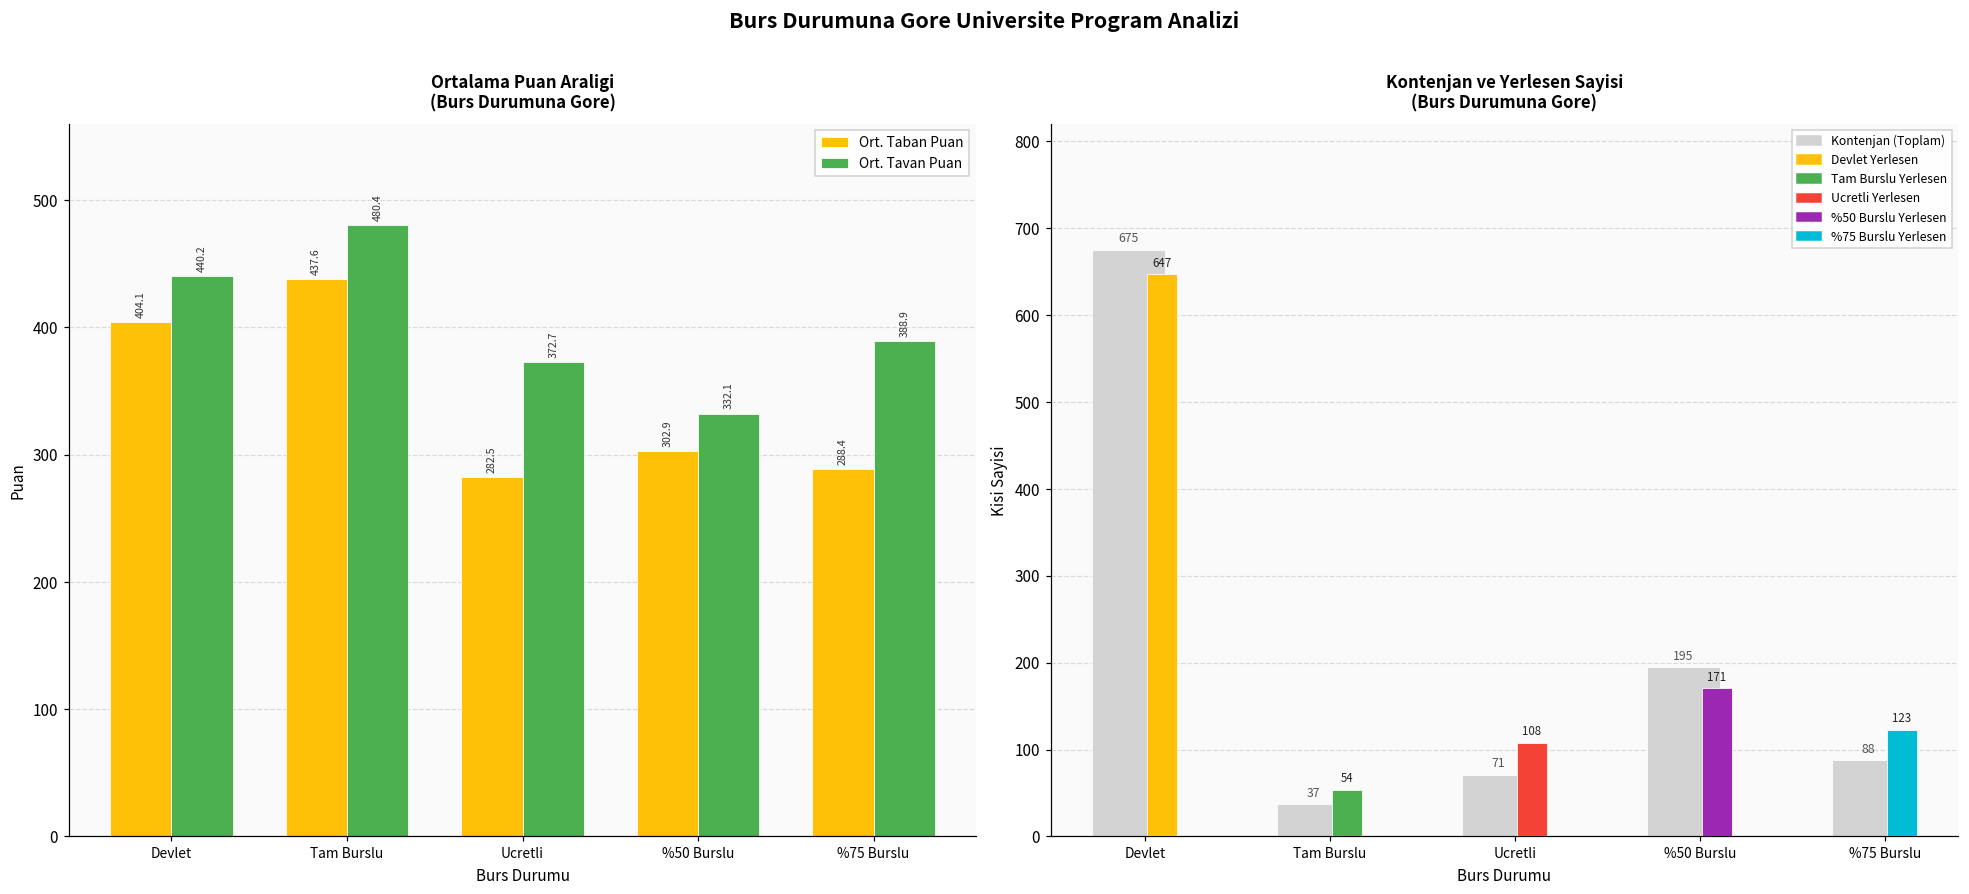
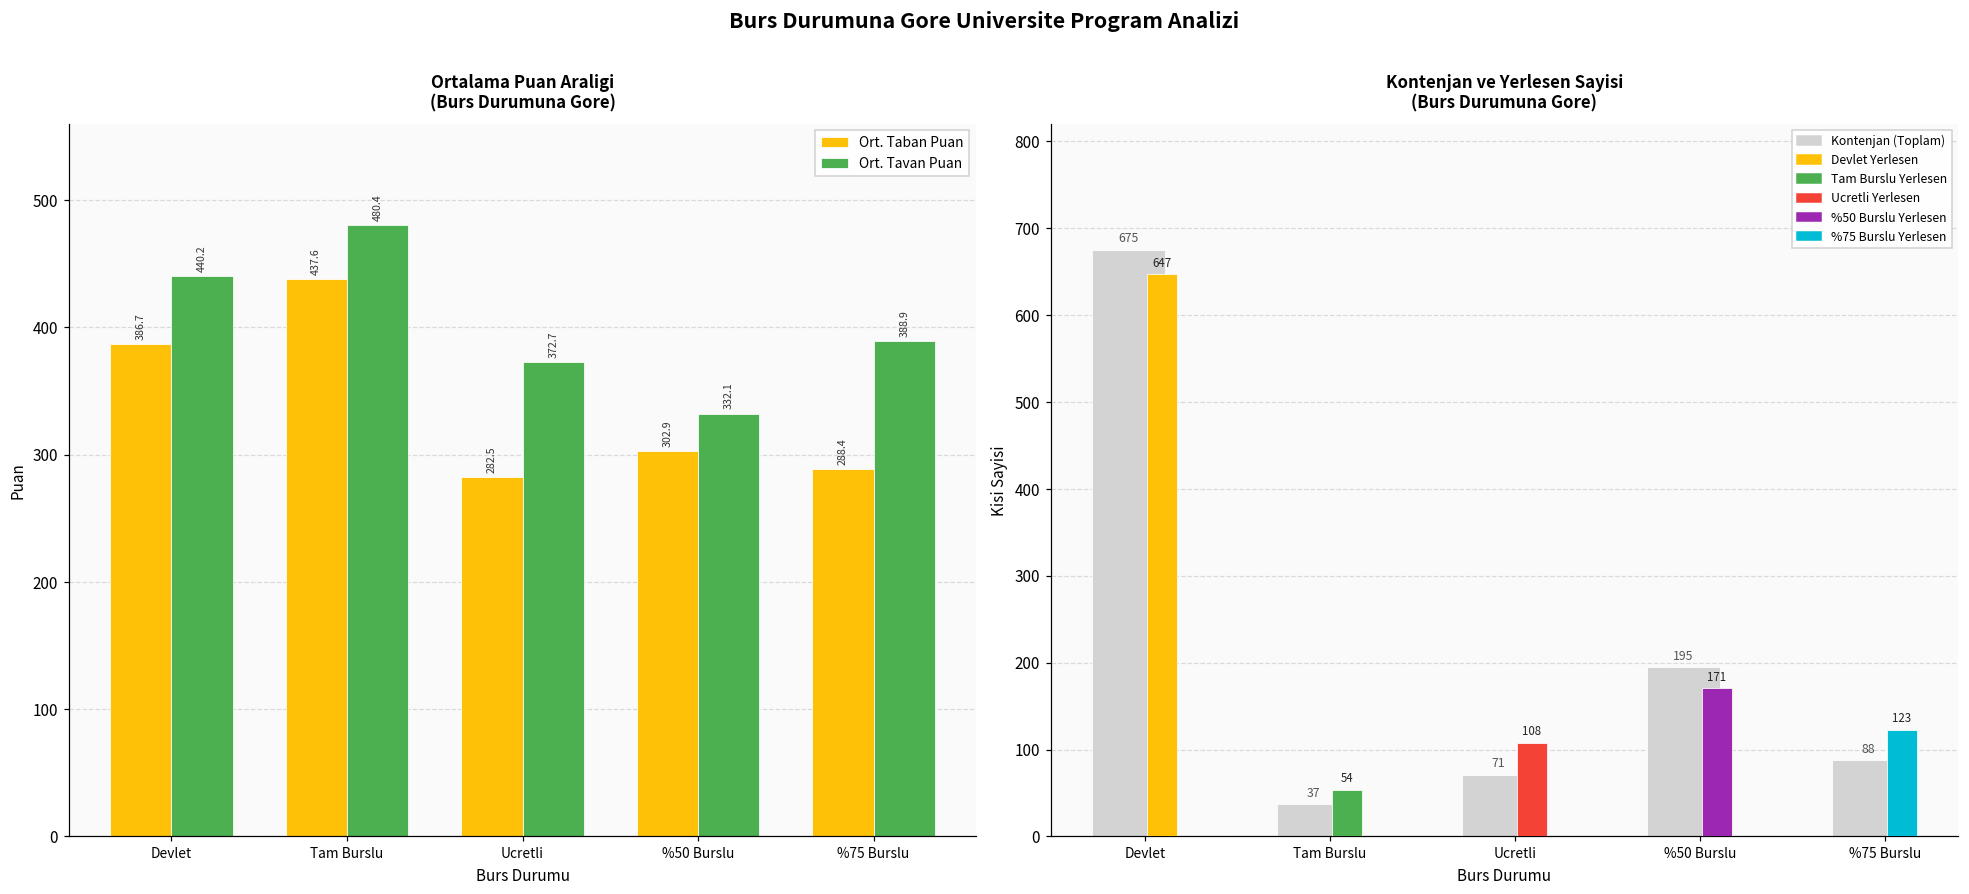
Ortalama Puan Araligi (Burs Durumuna Gore), Ort. Taban Puan, Devlet: 404.1 -> 386.7
